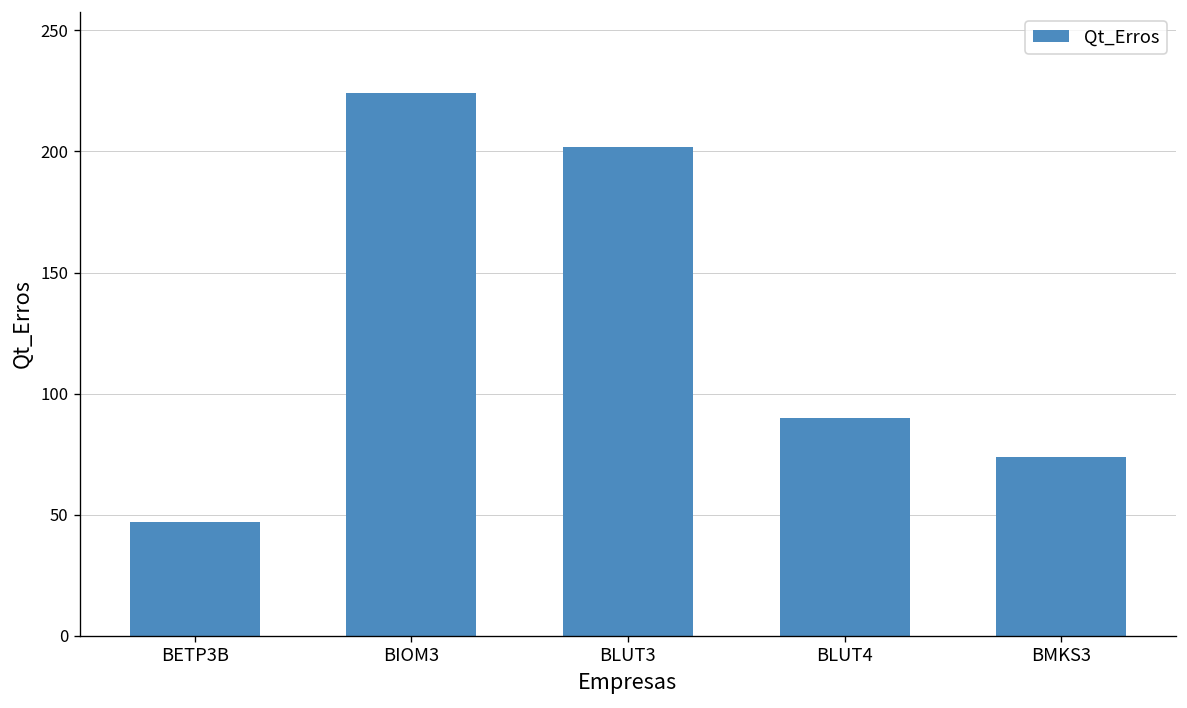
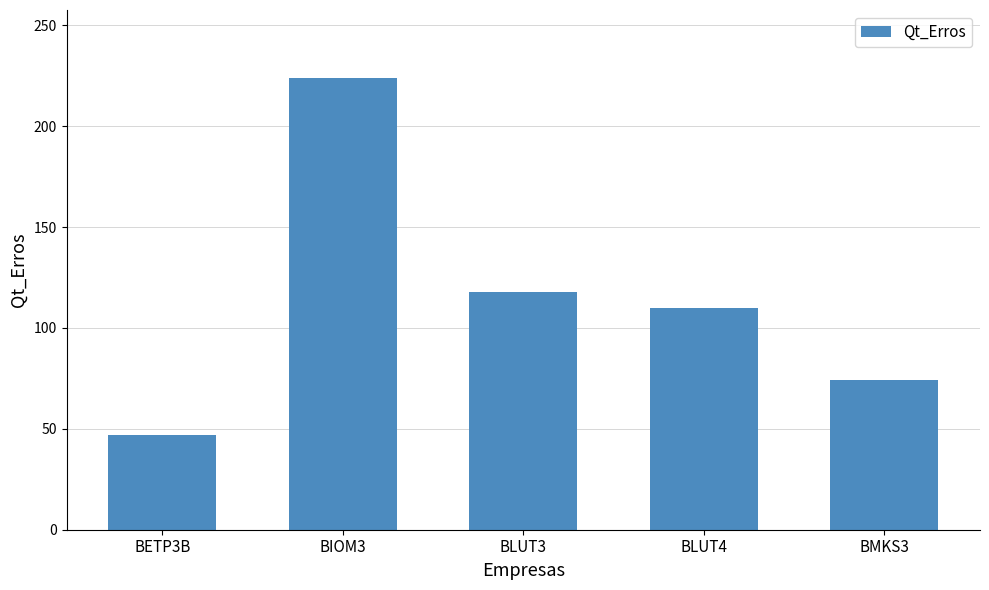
BLUT3: 202 -> 118
BLUT4: 90 -> 110
